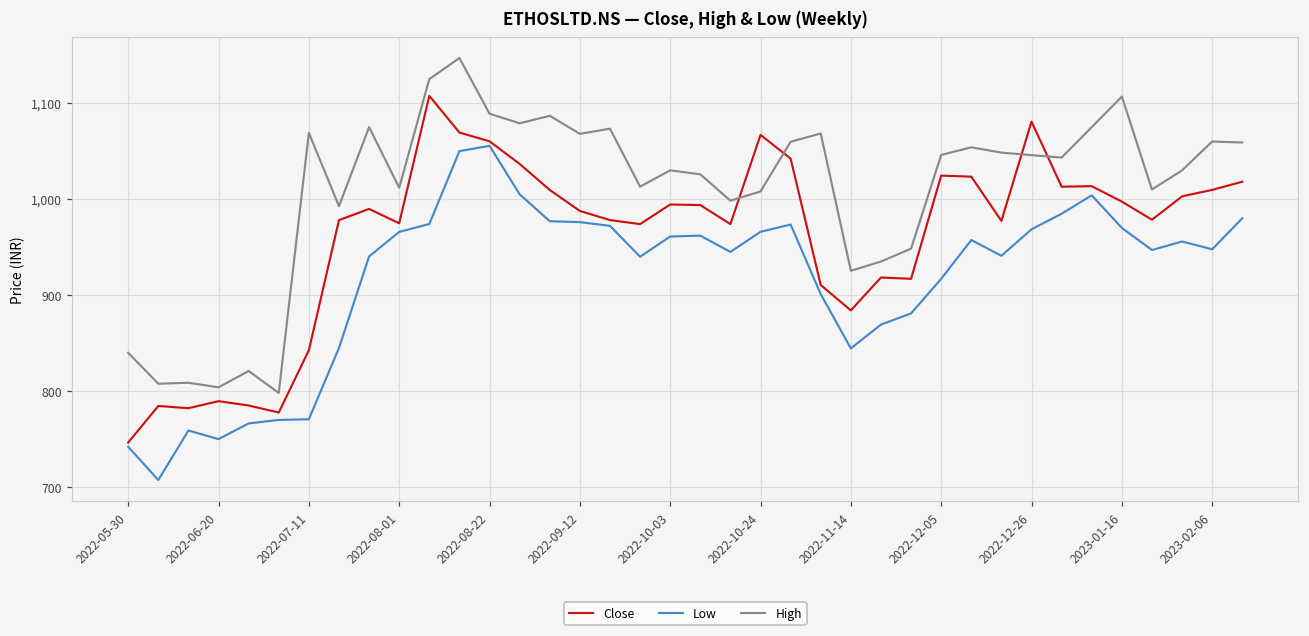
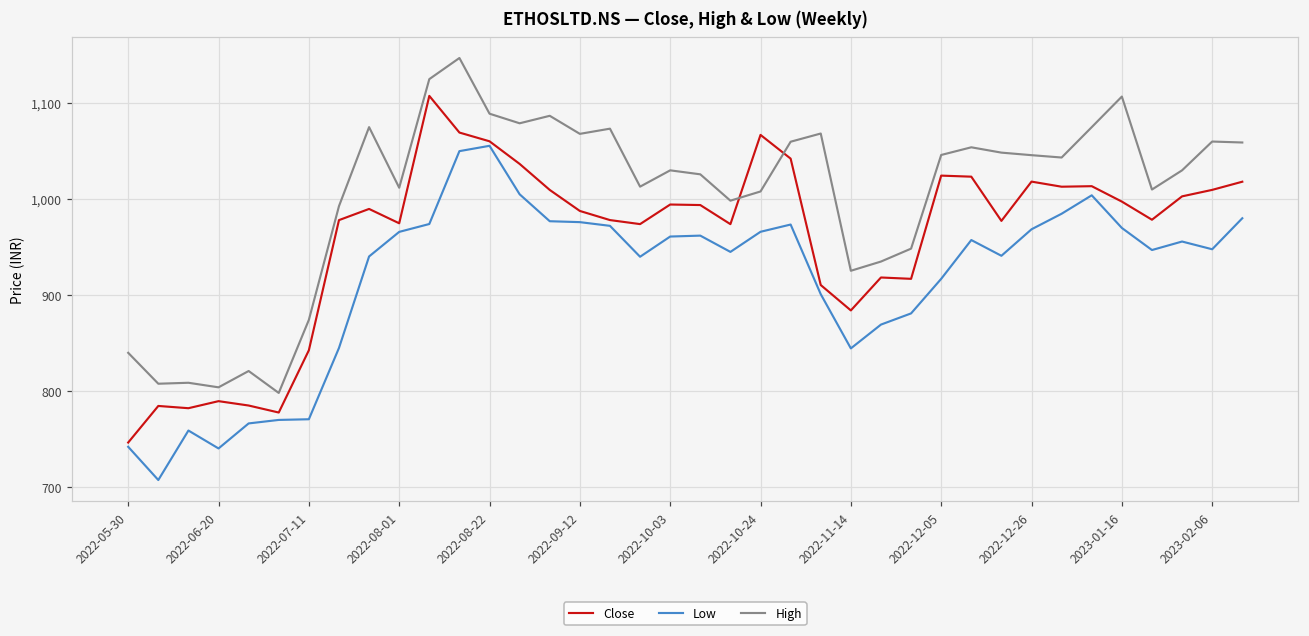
Low, 2022-06-20: 750 -> 740
High, 2022-07-11: 1,070 -> 870
Close, 2022-12-26: 1,080 -> 1,020
